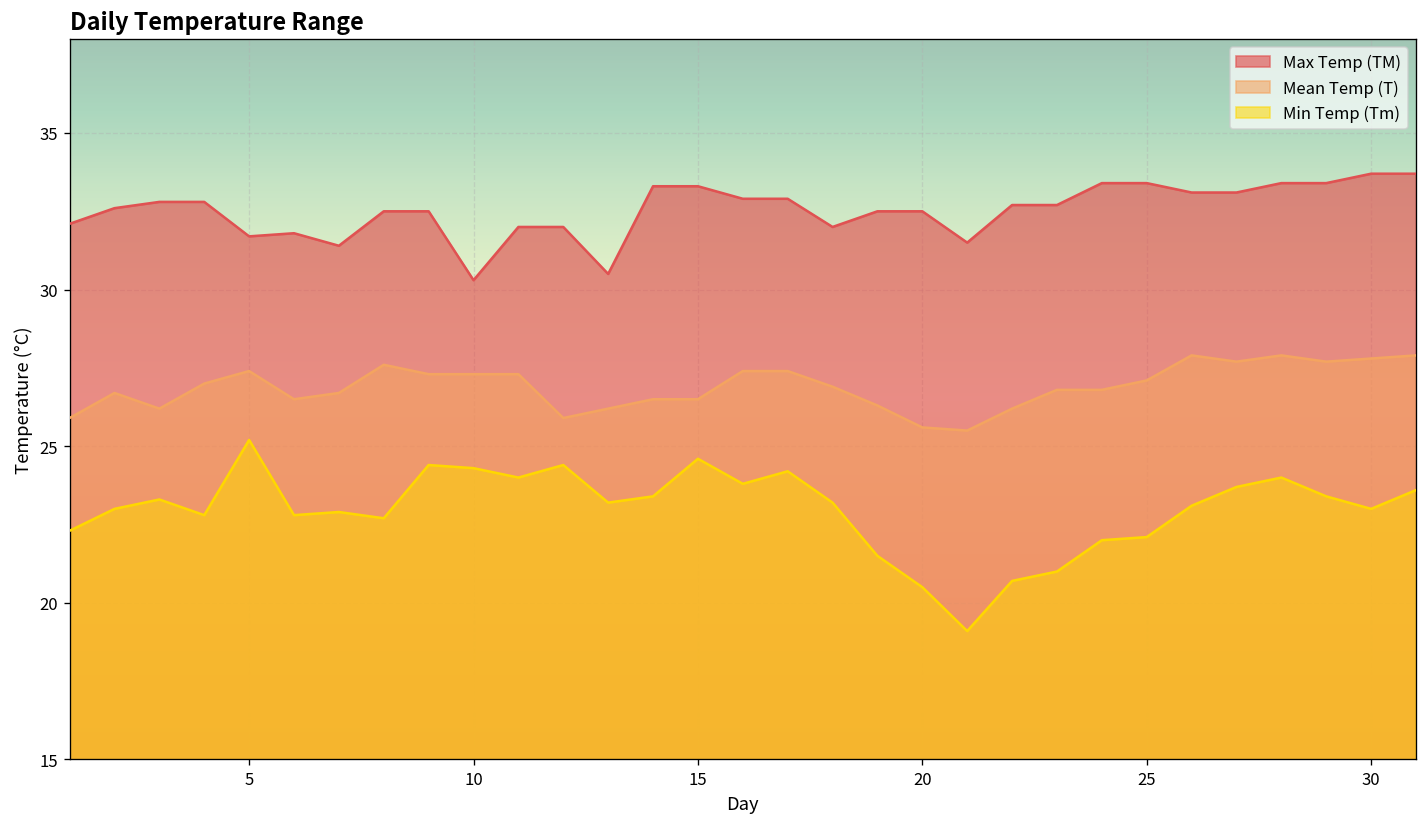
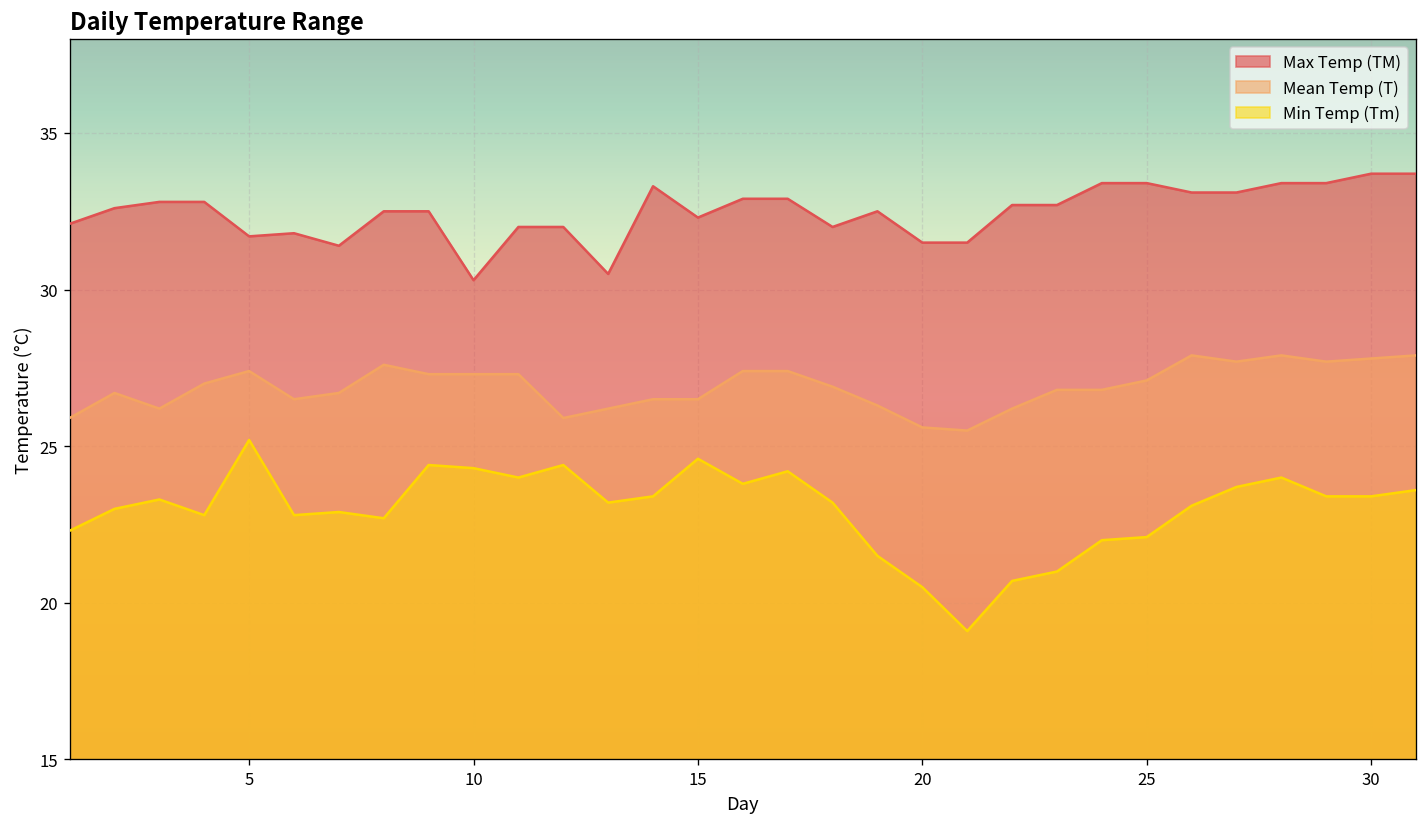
Max Temp (TM), 15: 33.3 -> 32.3
Max Temp (TM), 20: 32.5 -> 31.5
Min Temp (Tm), 30: 23.0 -> 23.4
